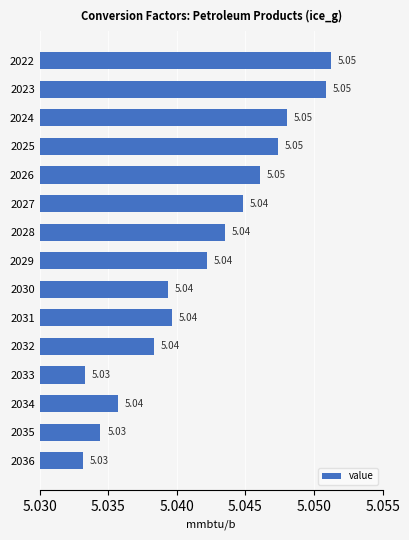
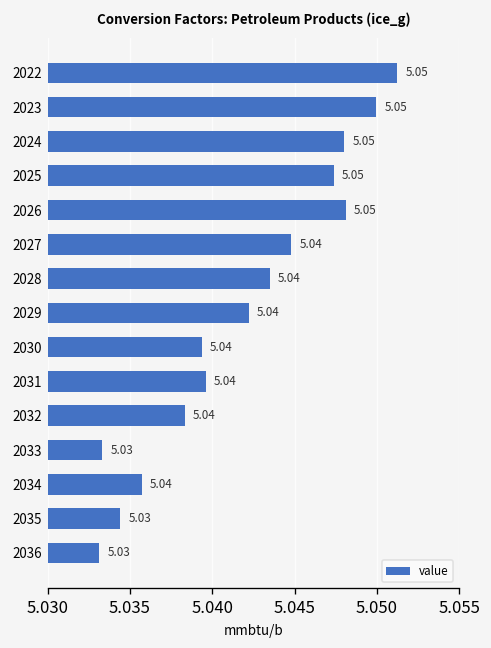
2023: 5.0508 -> 5.0500
2026: 5.0461 -> 5.0481
